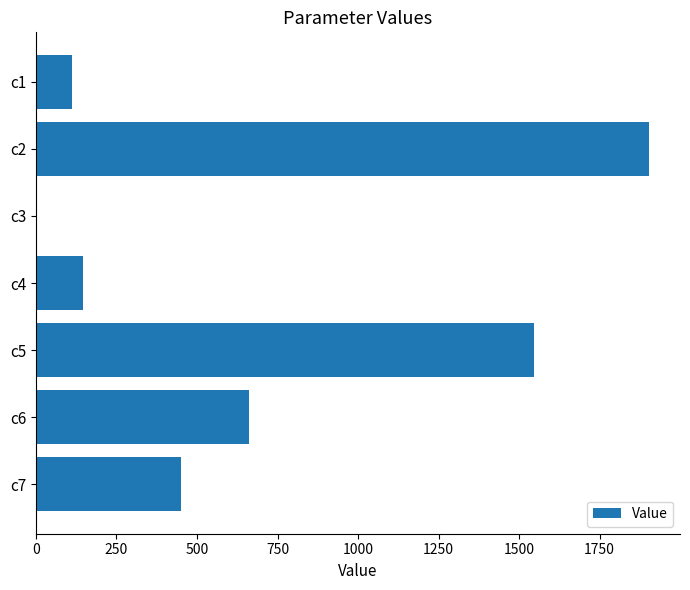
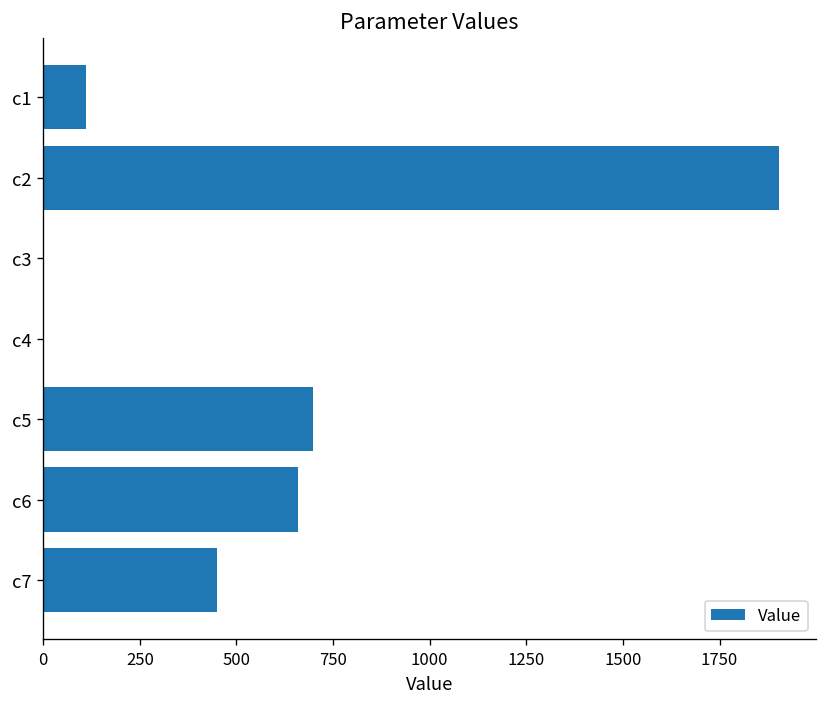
c4: 150 -> 0
c5: 1540 -> 700
